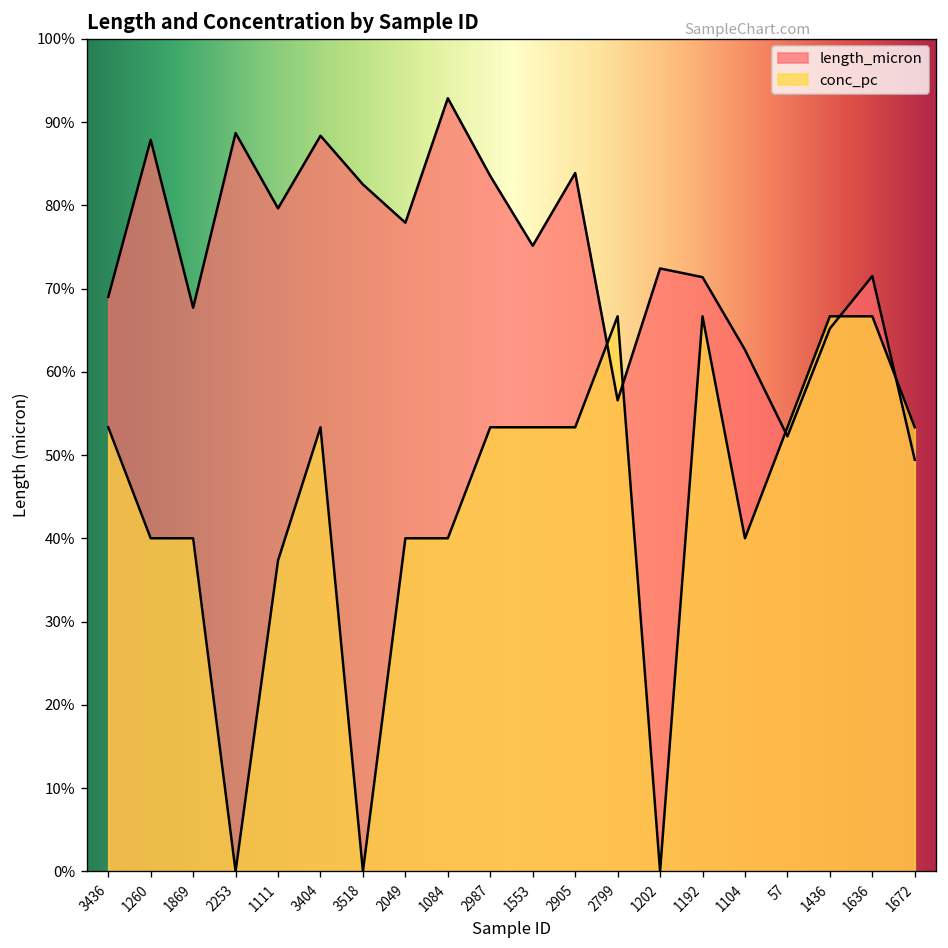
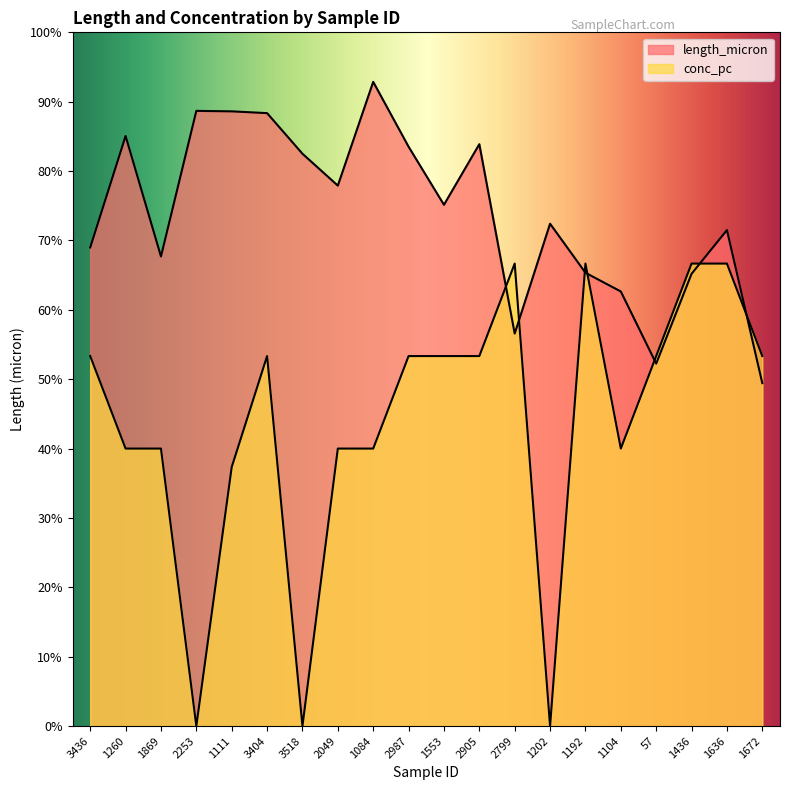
length_micron, 1260: 88% -> 85%
length_micron, 1111: 80% -> 89%
length_micron, 1192: 71% -> 65%
